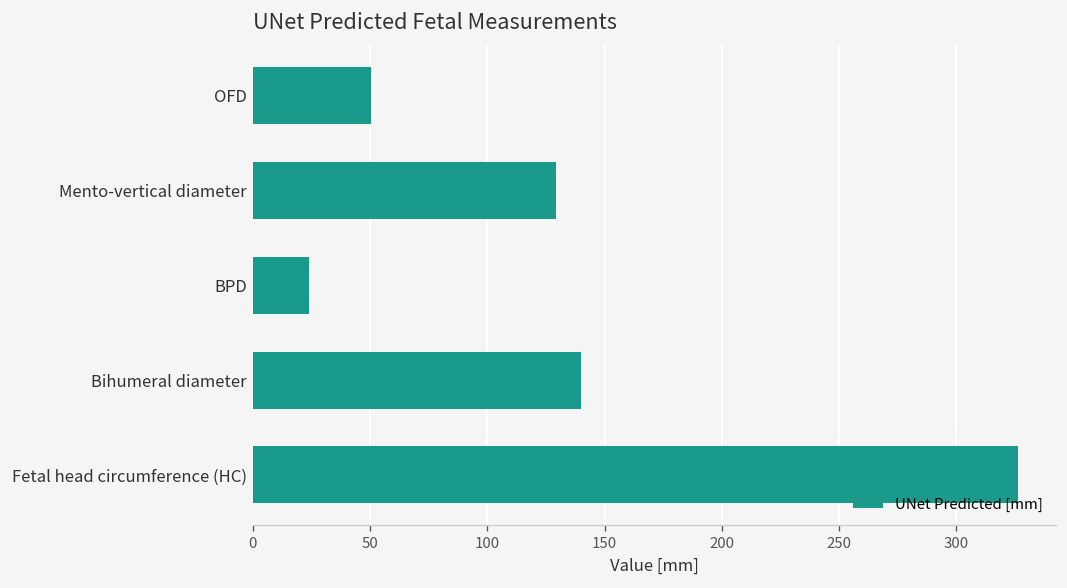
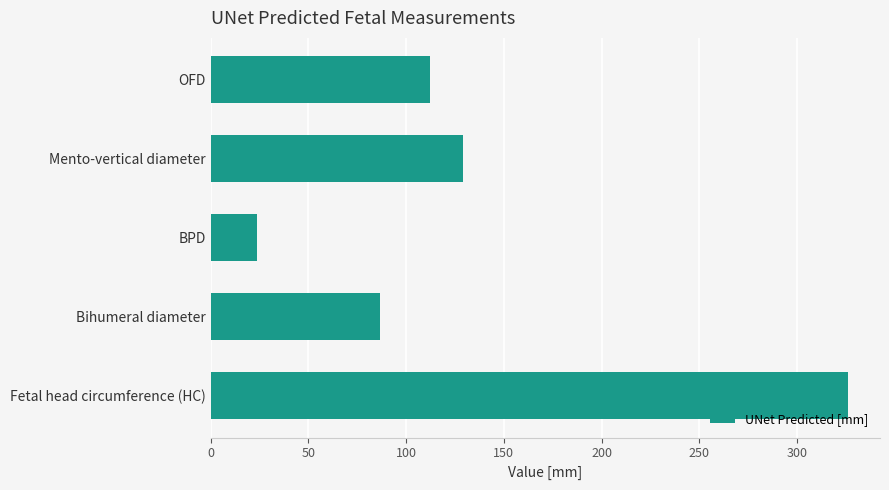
OFD: 50 -> 112
Bihumeral diameter: 140 -> 86
